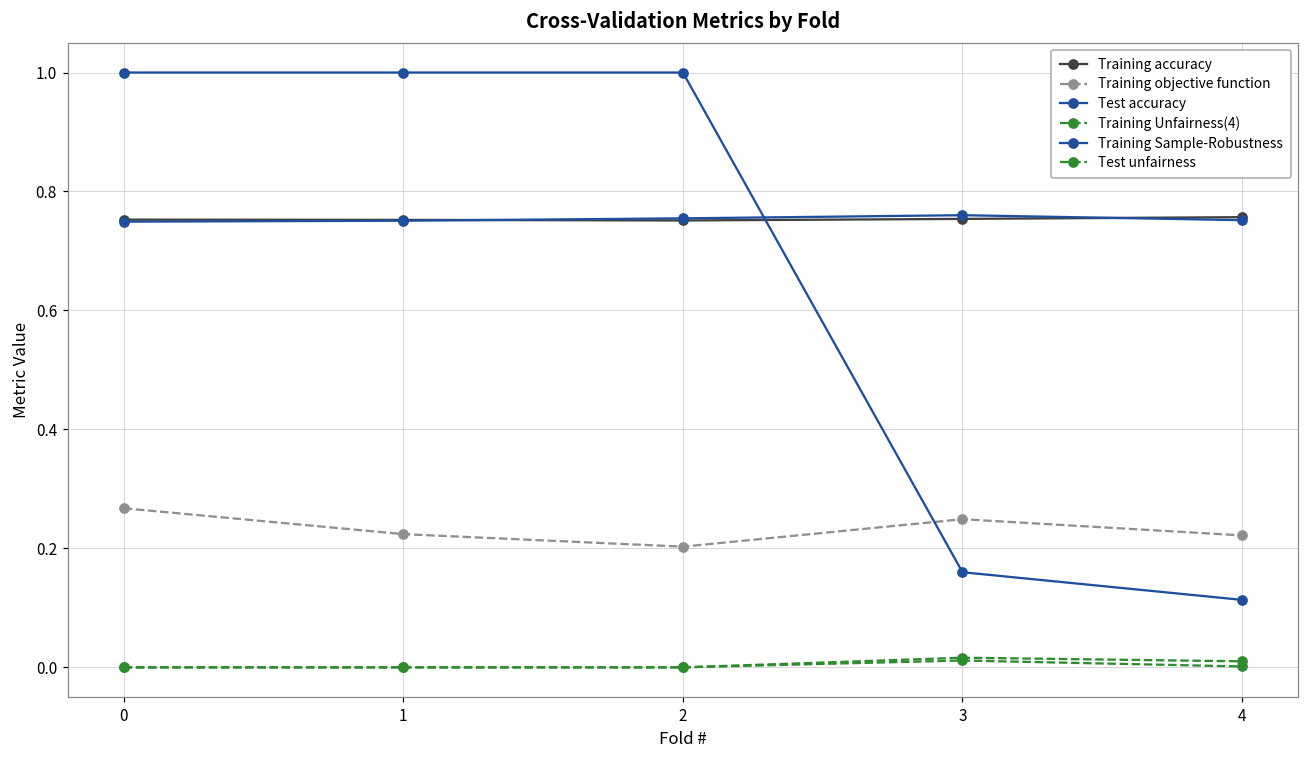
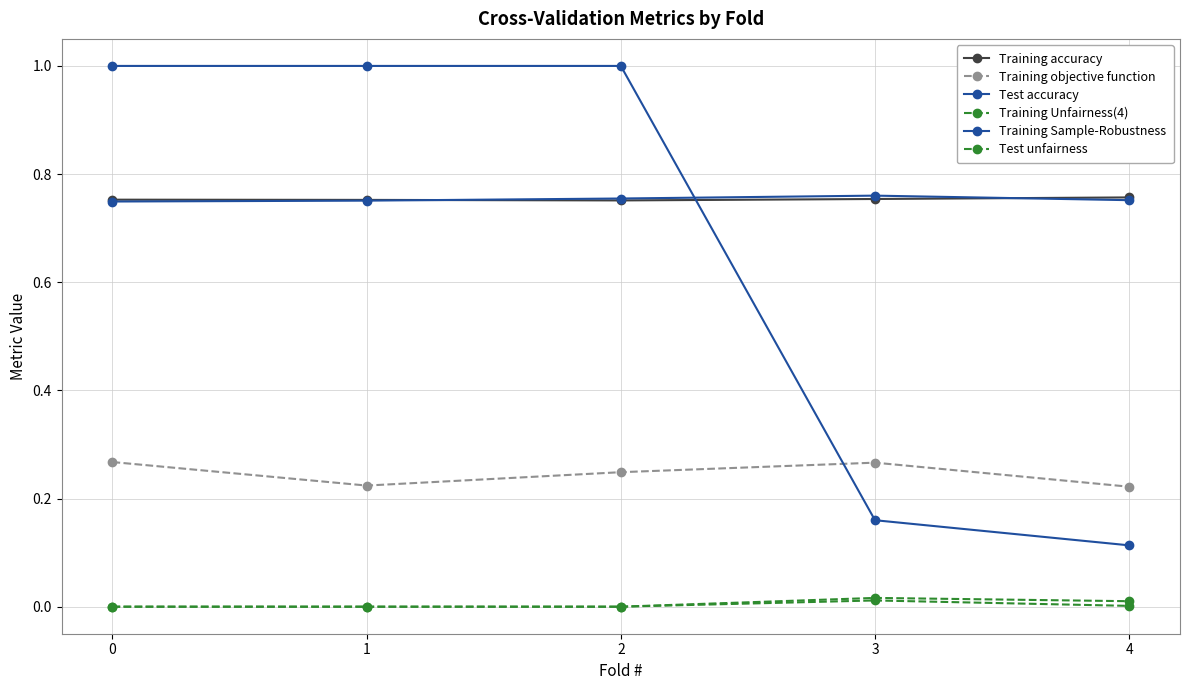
Training objective function, 2: 0.20 -> 0.25
Training objective function, 3: 0.25 -> 0.27
